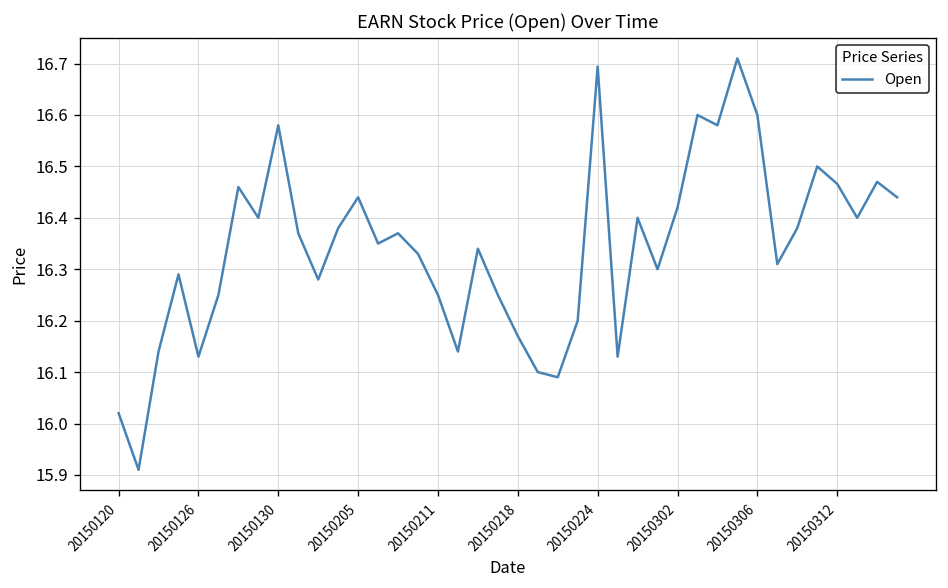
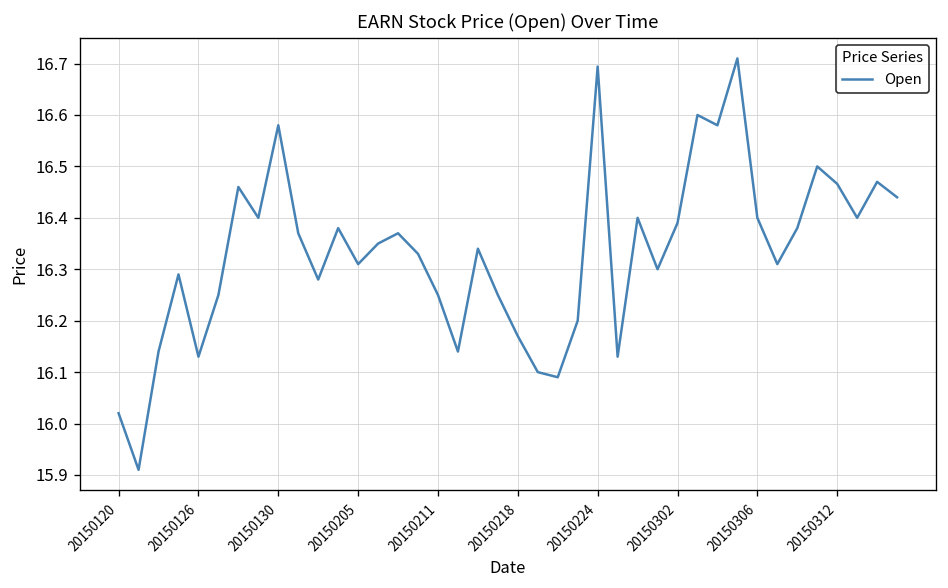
20150205: 16.44 -> 16.31
20150302: 16.42 -> 16.39
20150306: 16.6 -> 16.4
